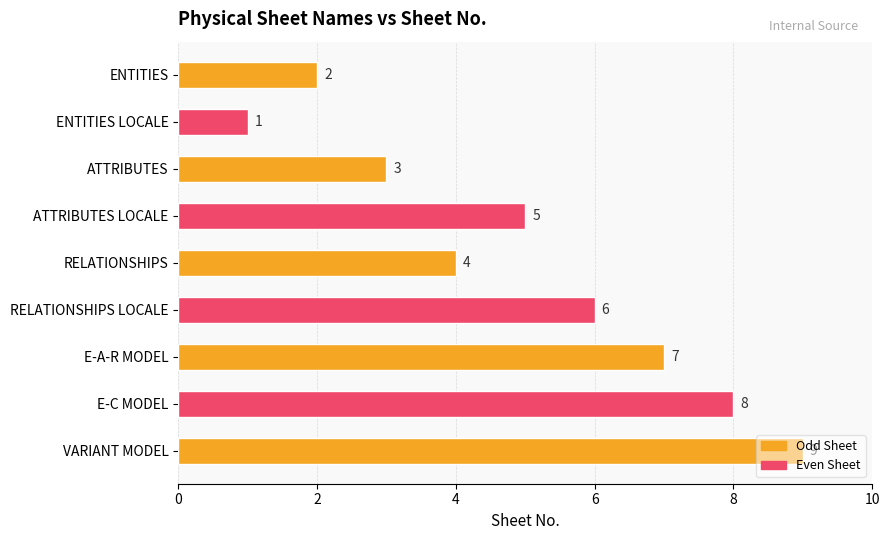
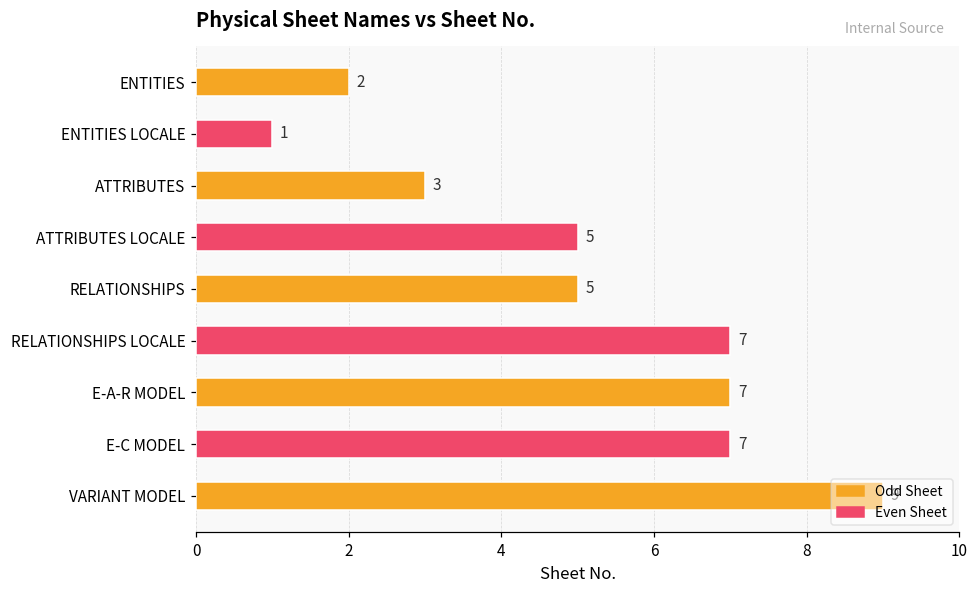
RELATIONSHIPS: 4 -> 5
RELATIONSHIPS LOCALE: 6 -> 7
E-C MODEL: 8 -> 7
